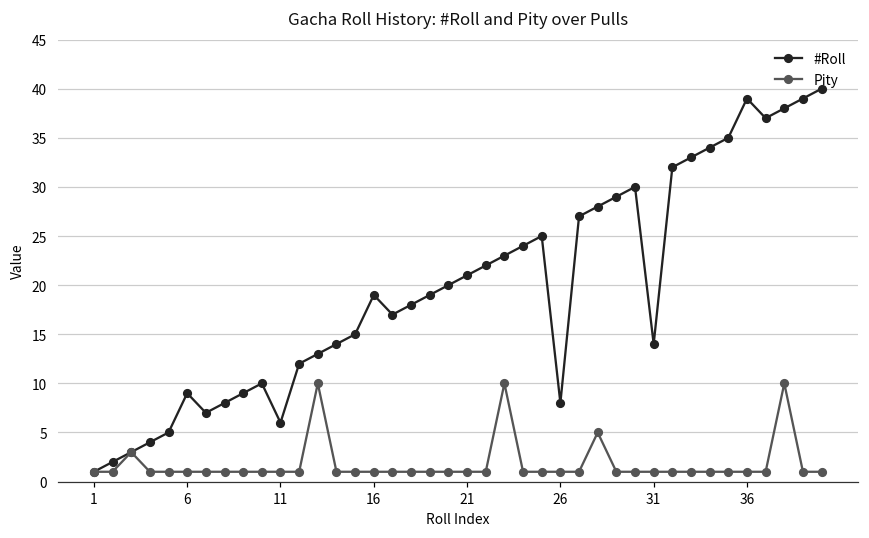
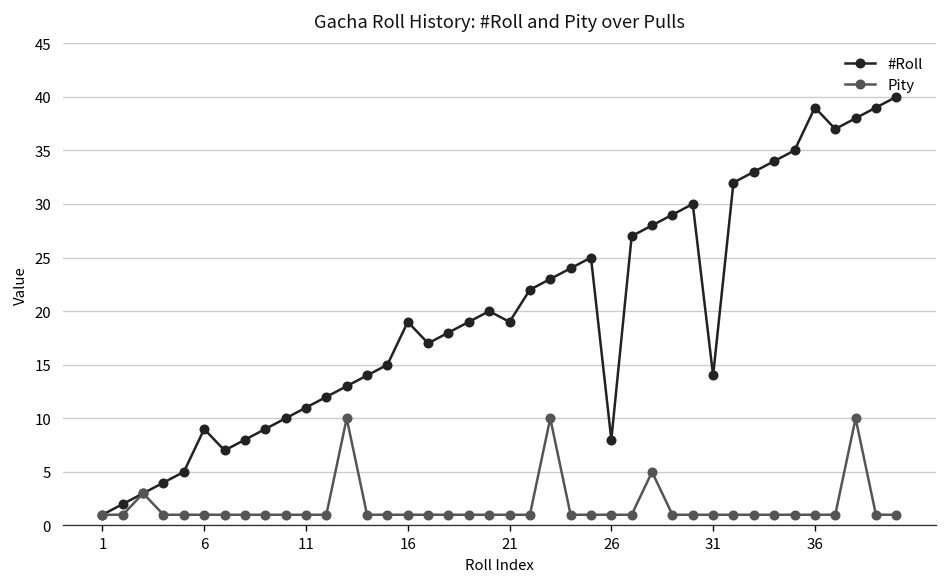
#Roll, 11: 6 -> 11
#Roll, 21: 21 -> 19
